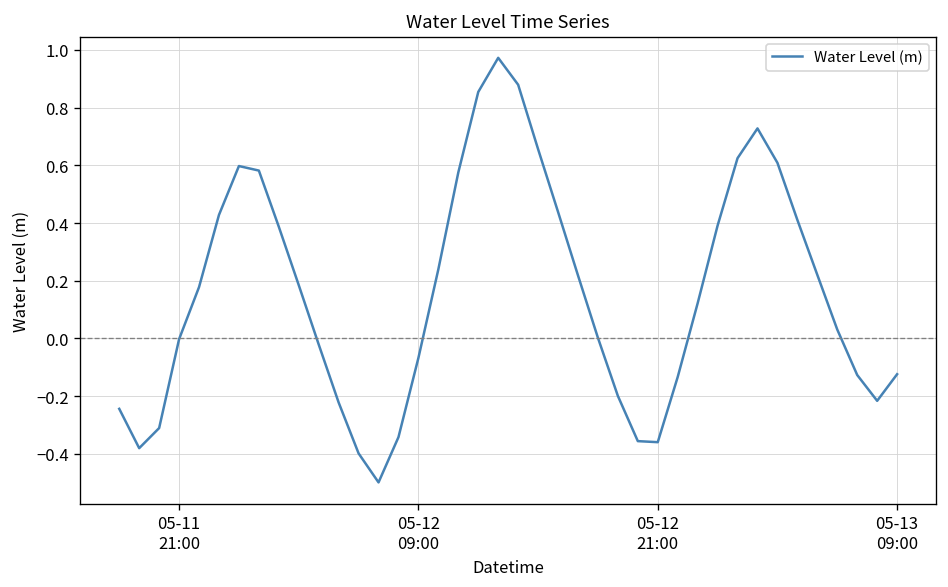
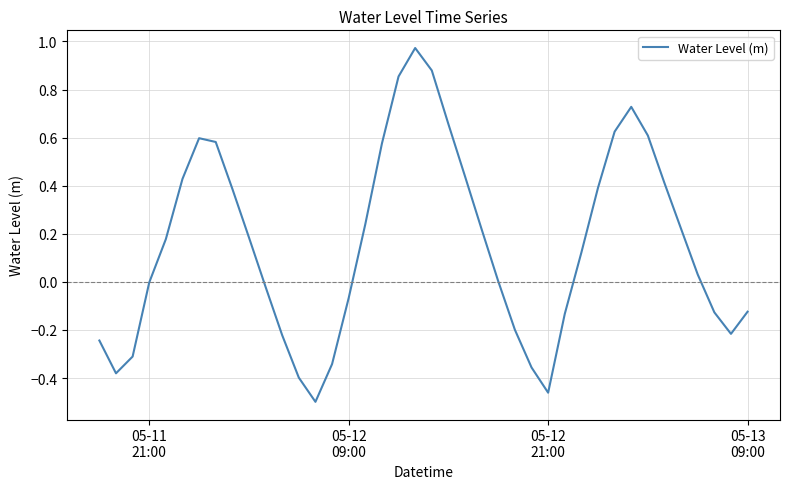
05-12 21:00: -0.36 -> -0.46
